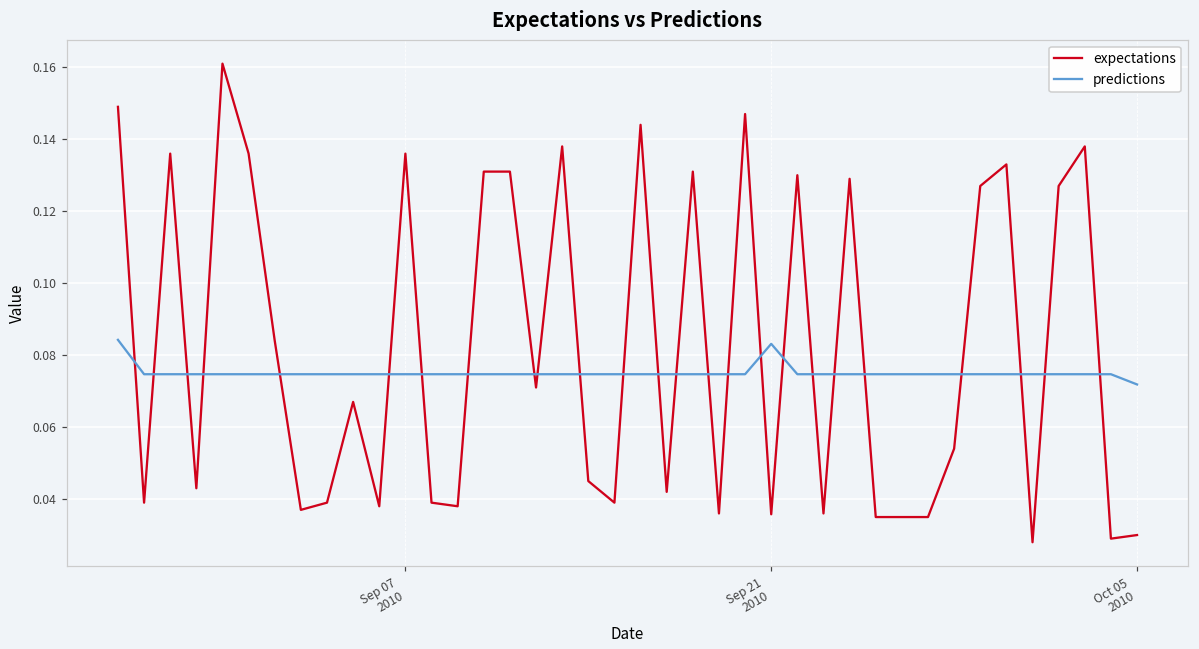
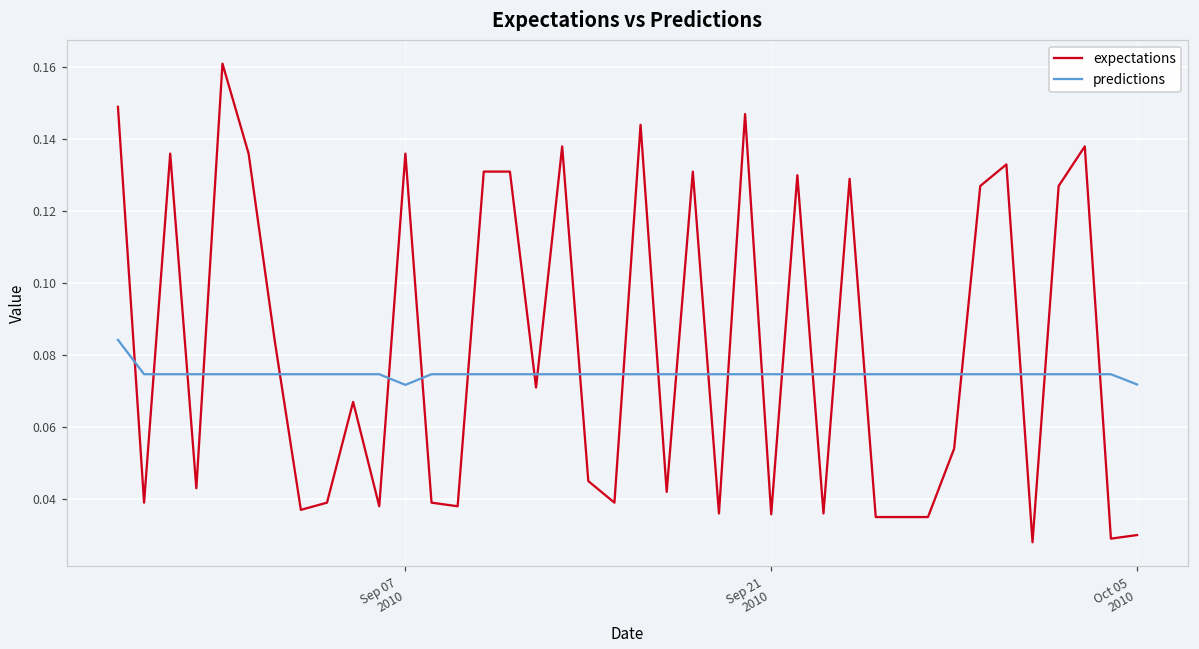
predictions, Sep 07 2010: 0.075 -> 0.072
predictions, Sep 21 2010: 0.083 -> 0.075
